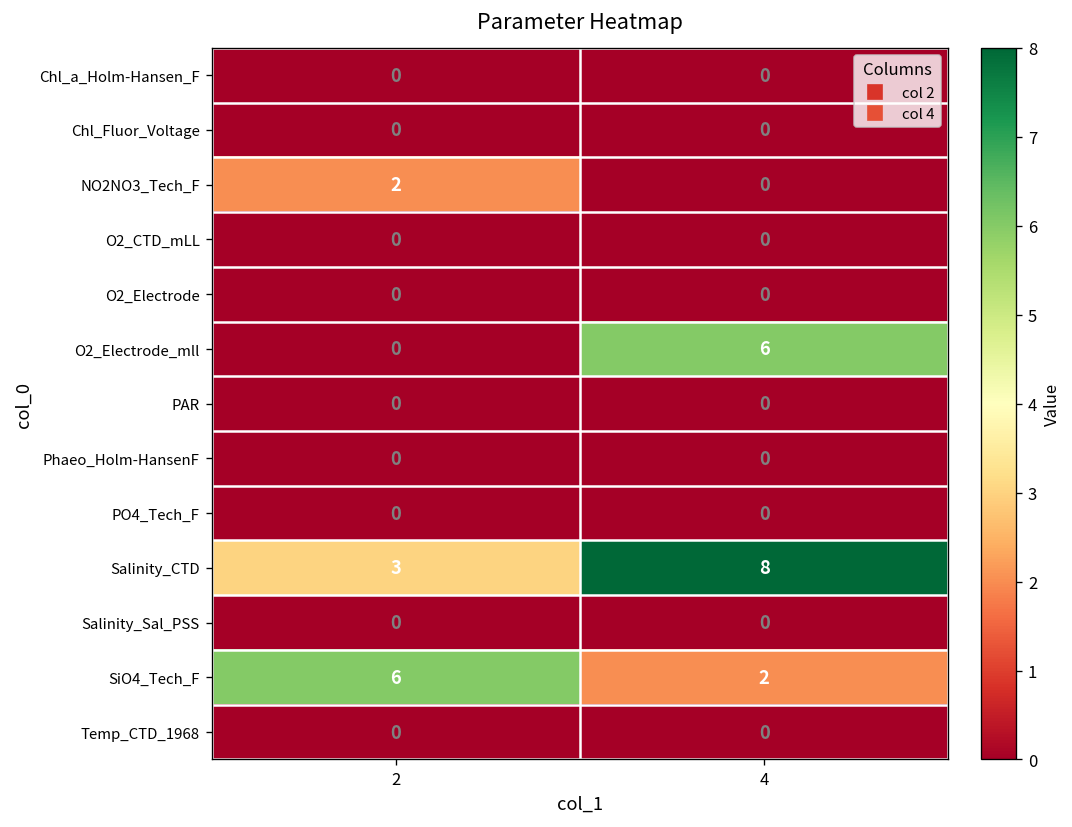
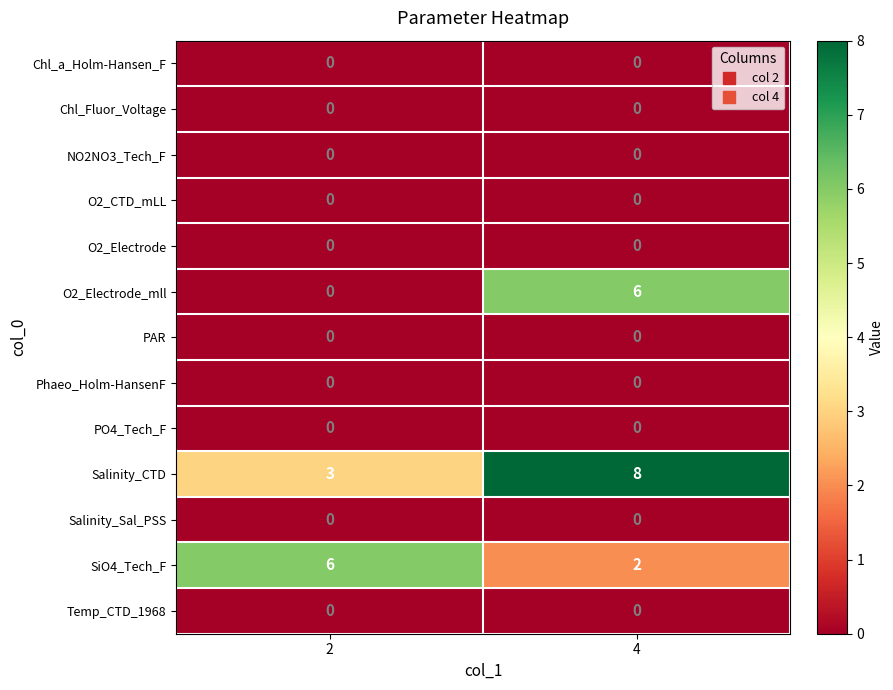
NO2NO3_Tech_F, 2: 2 -> 0
